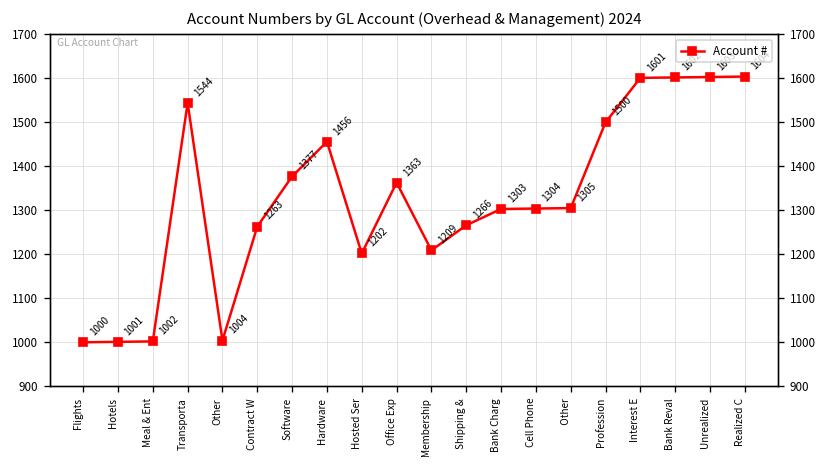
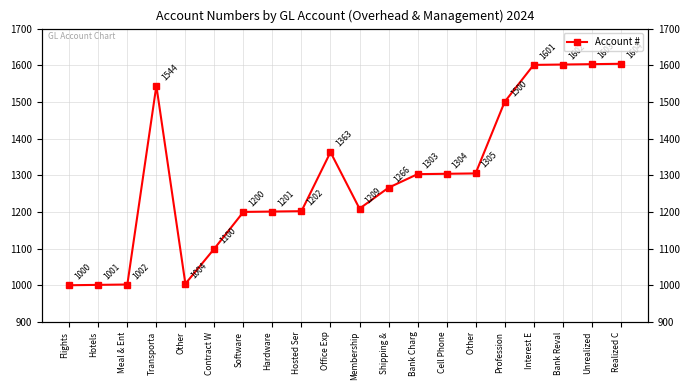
Contract W: 1263 -> 1100
Software: 1377 -> 1200
Hardware: 1456 -> 1201
